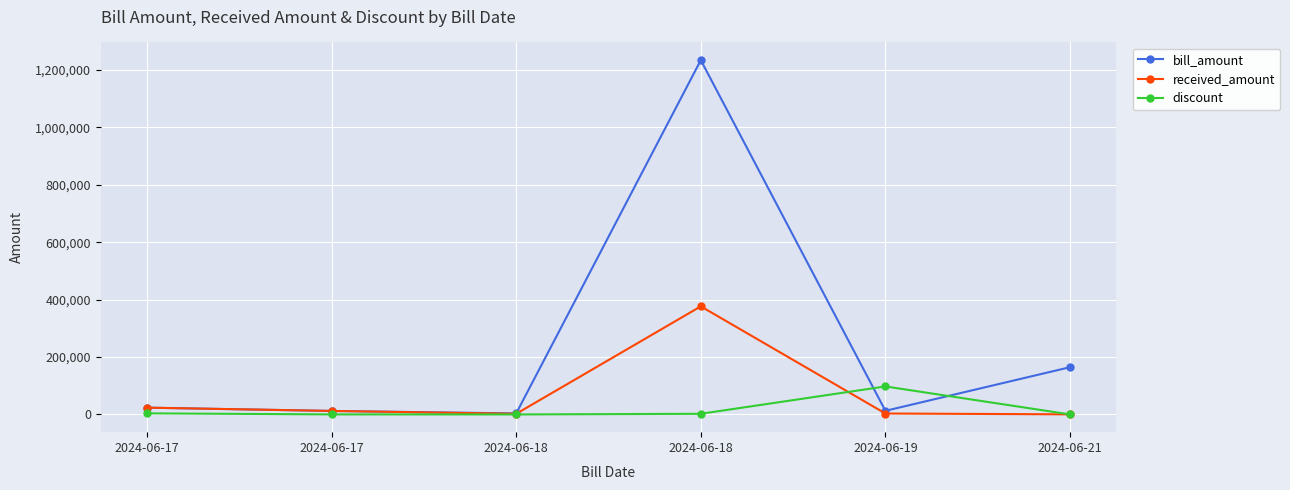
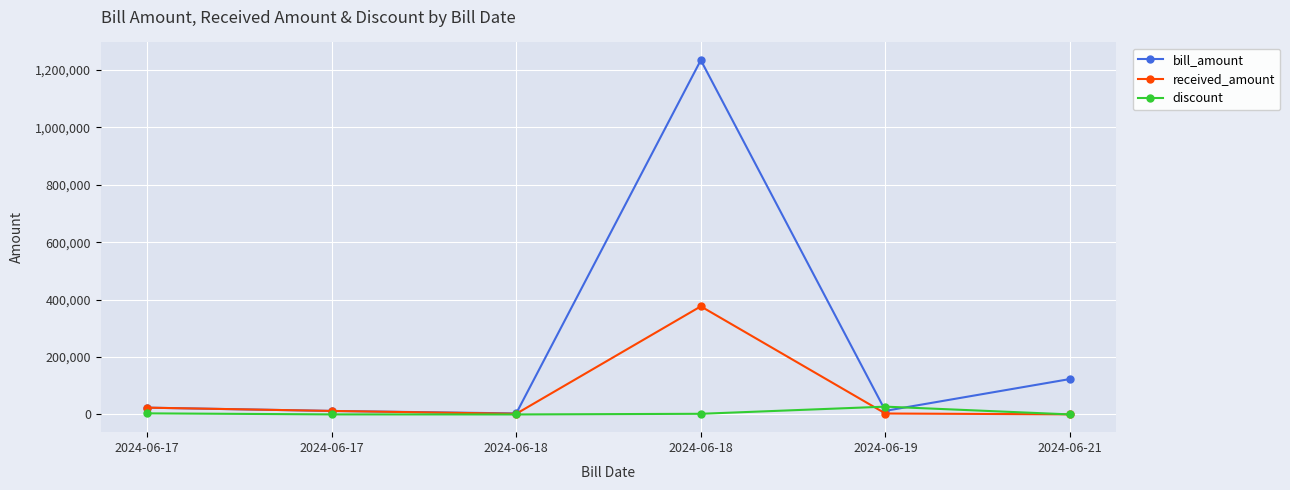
discount, 2024-06-19: 100,000 -> 30,000
bill_amount, 2024-06-21: 160,000 -> 120,000
